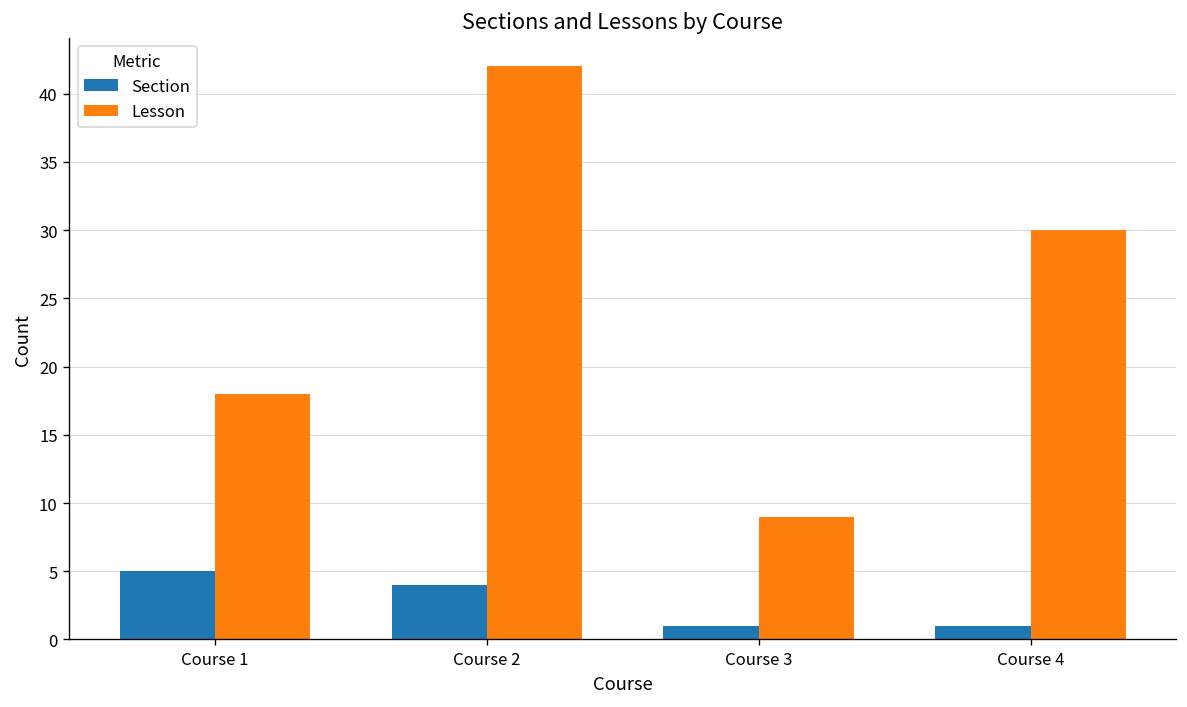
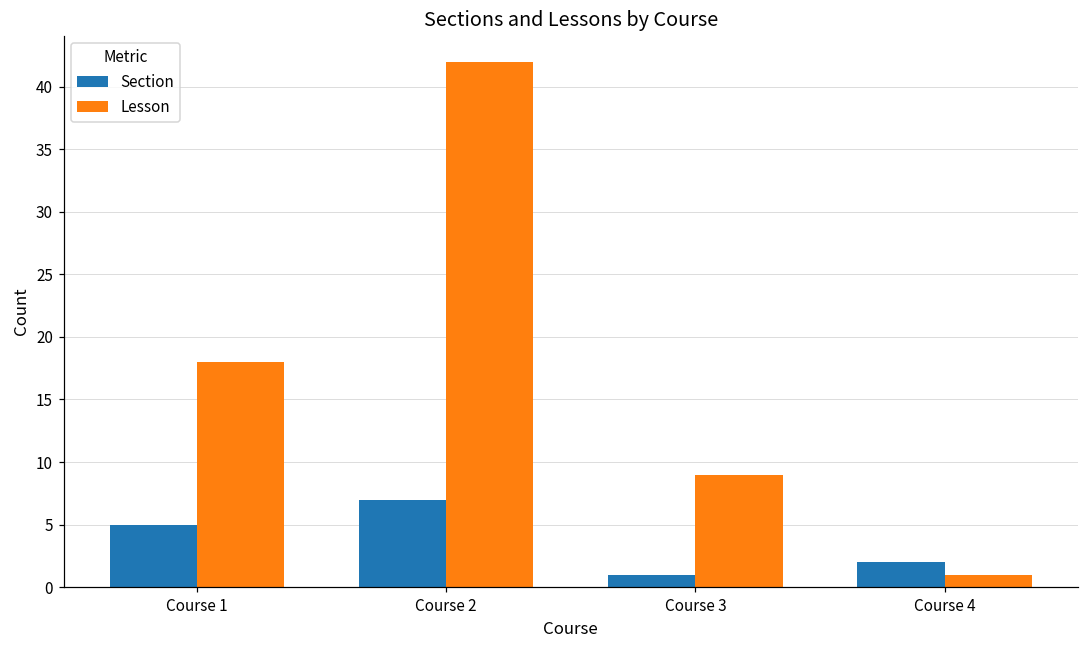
Section, Course 2: 4 -> 7
Section, Course 4: 1 -> 2
Lesson, Course 4: 30 -> 1
